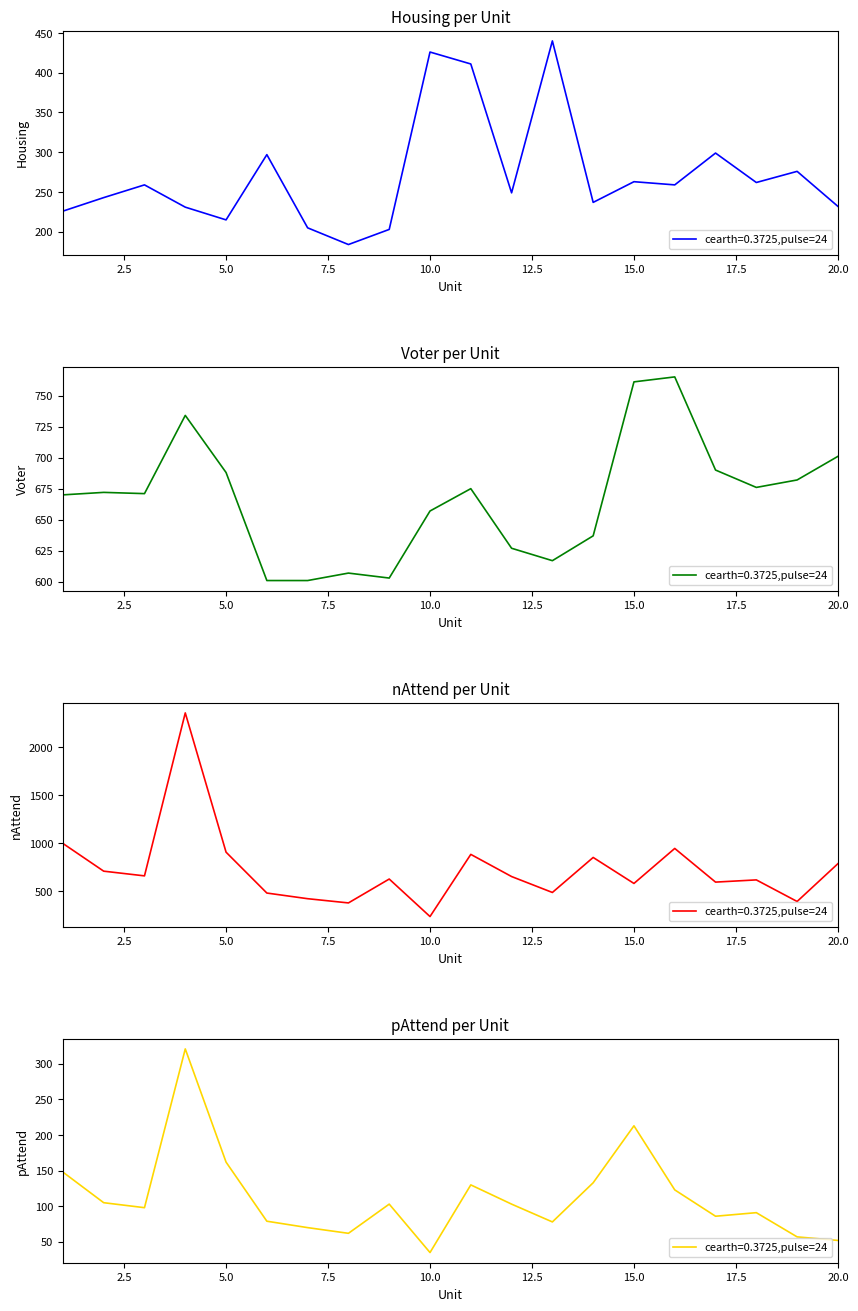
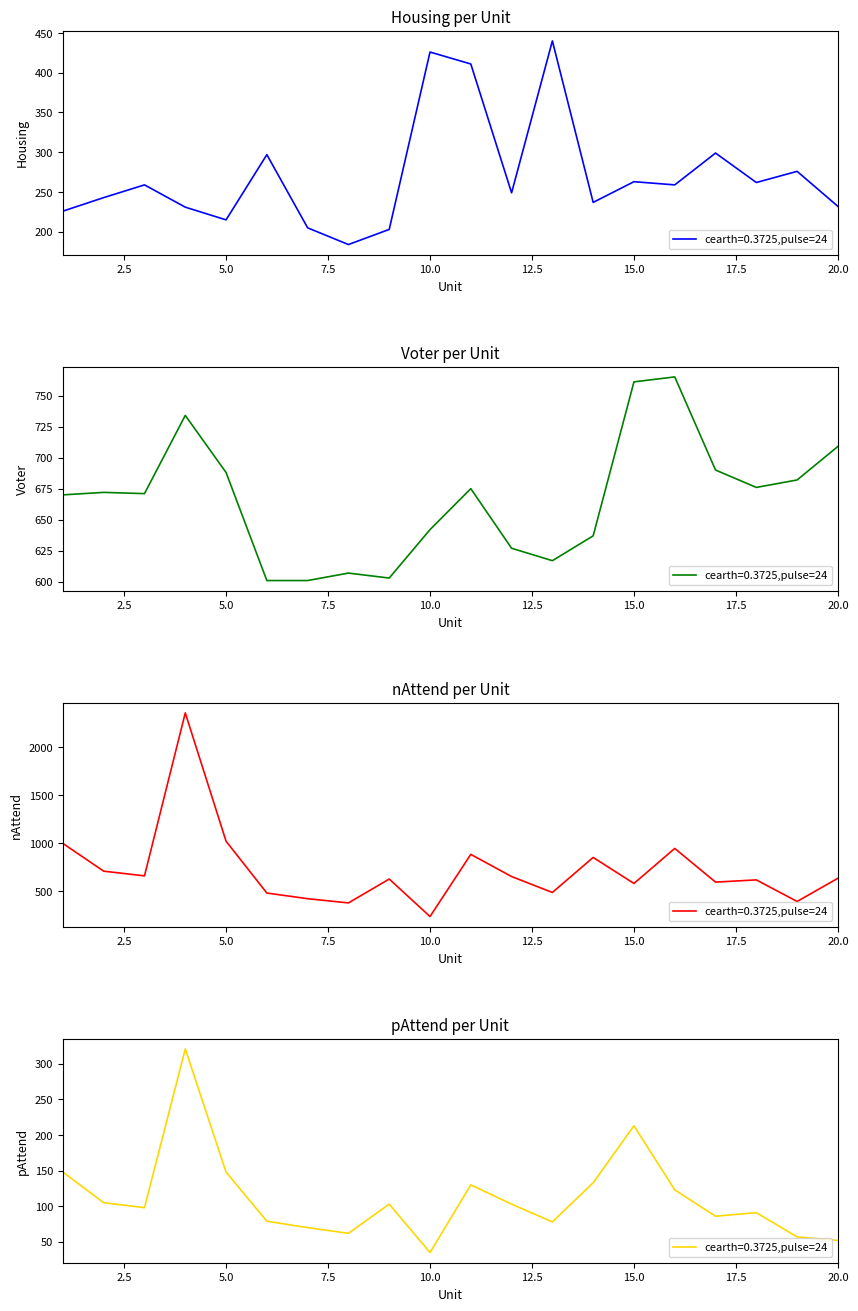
Voter per Unit, 10.0: 657 -> 642
Voter per Unit, 20.0: 701 -> 709
nAttend per Unit, 5.0: 900 -> 1000
nAttend per Unit, 20.0: 800 -> 600
pAttend per Unit, 5.0: 160 -> 150
